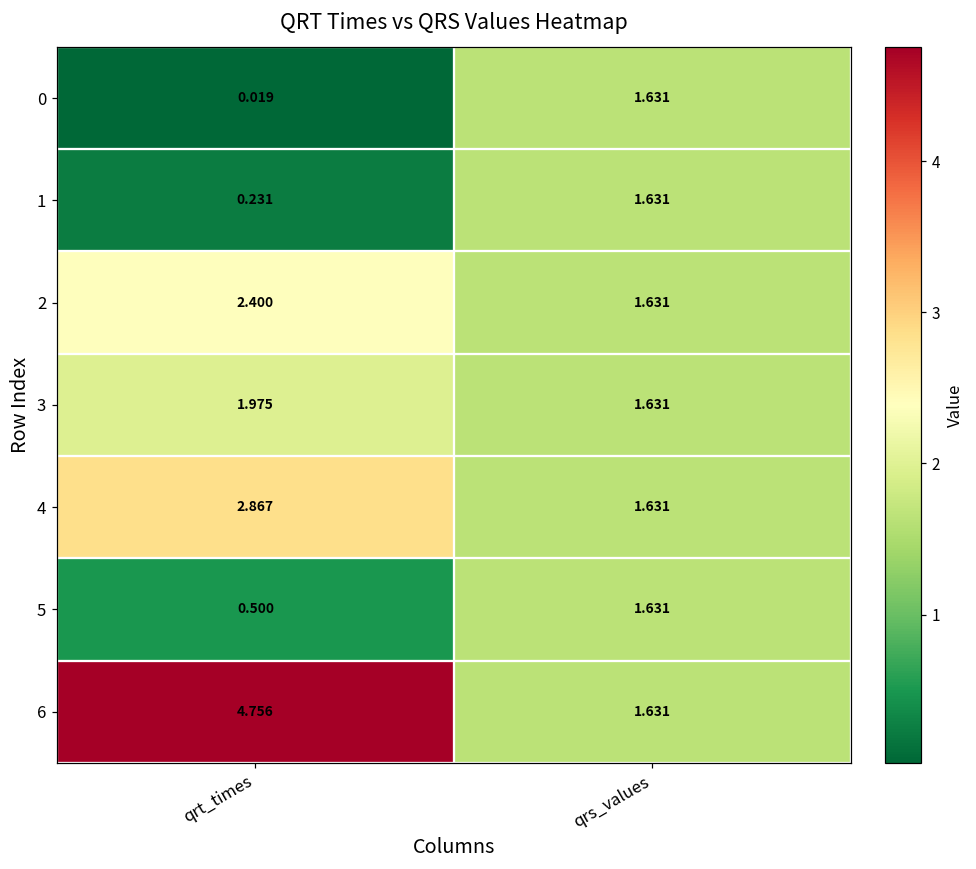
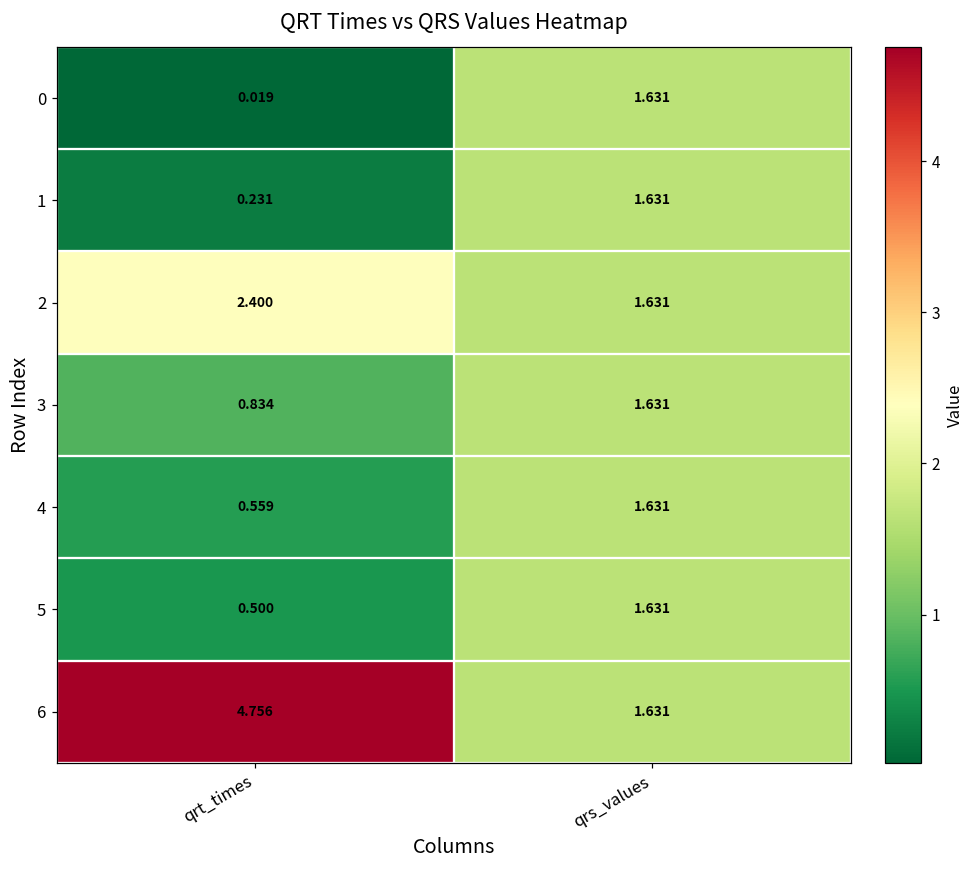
3, qrt_times: 1.975 -> 0.834
4, qrt_times: 2.867 -> 0.559
